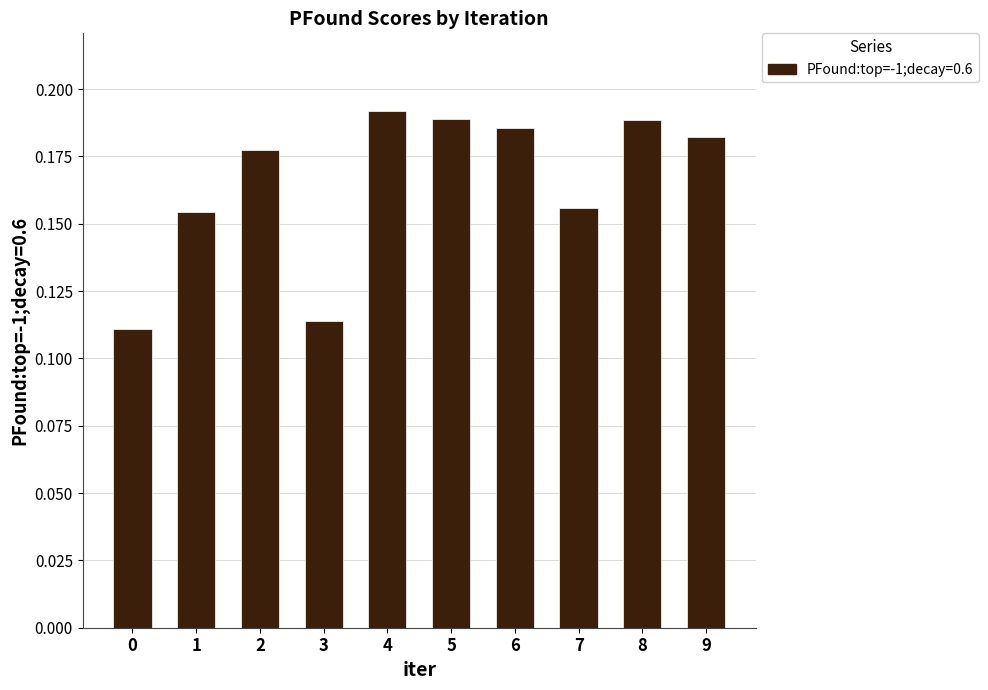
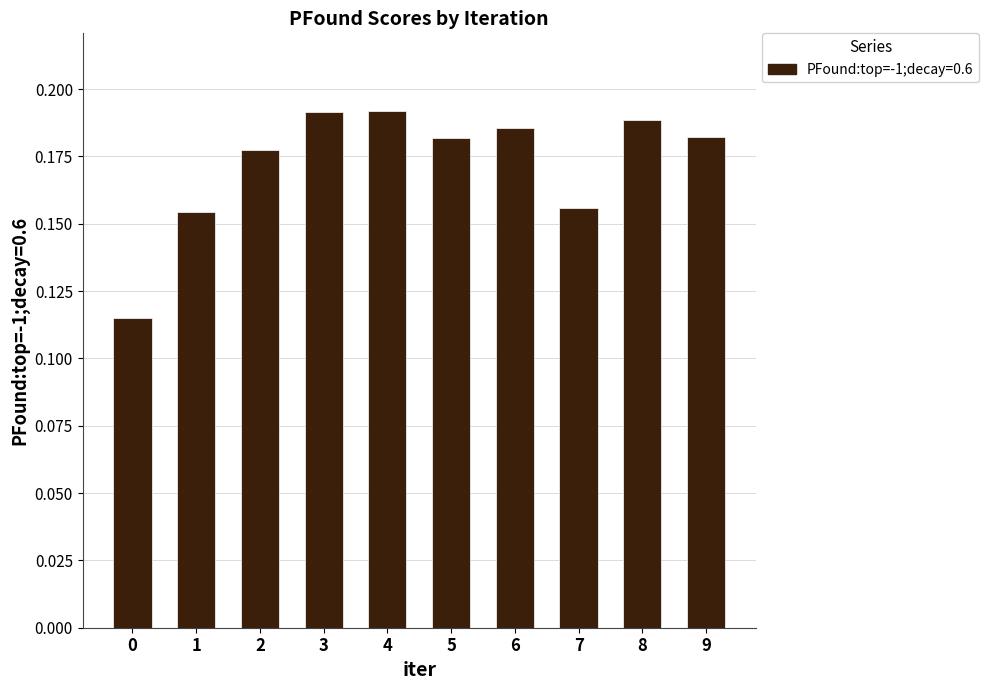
0: 0.111 -> 0.115
3: 0.114 -> 0.192
5: 0.189 -> 0.182
